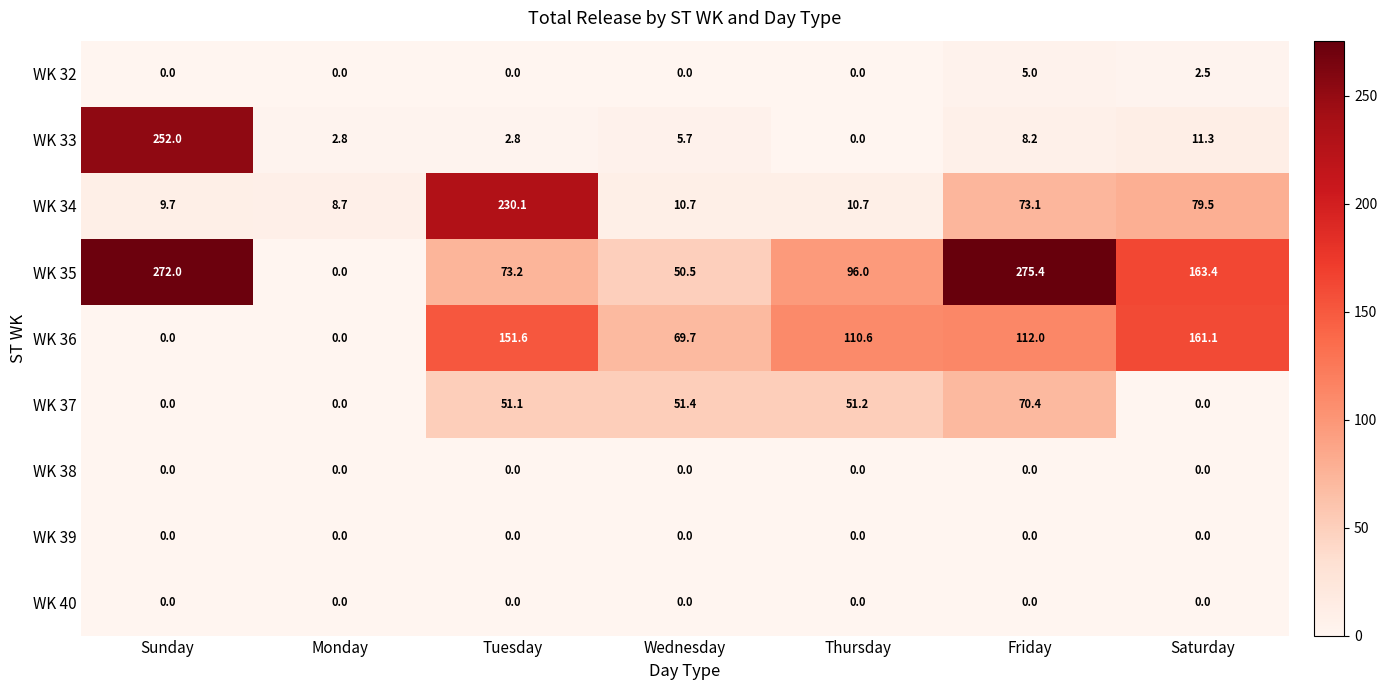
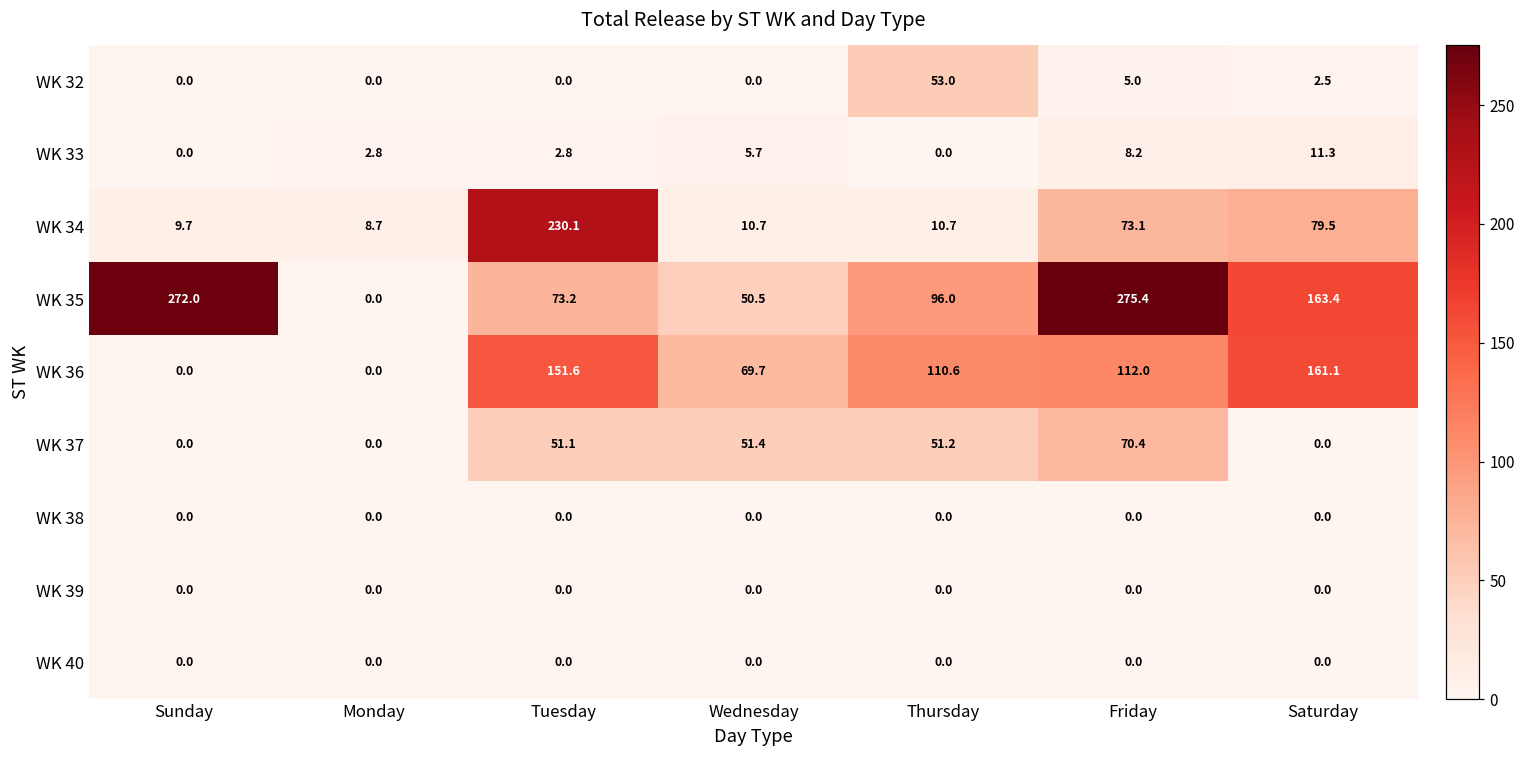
WK 32, Thursday: 0.0 -> 53.0
WK 33, Sunday: 252.0 -> 0.0
